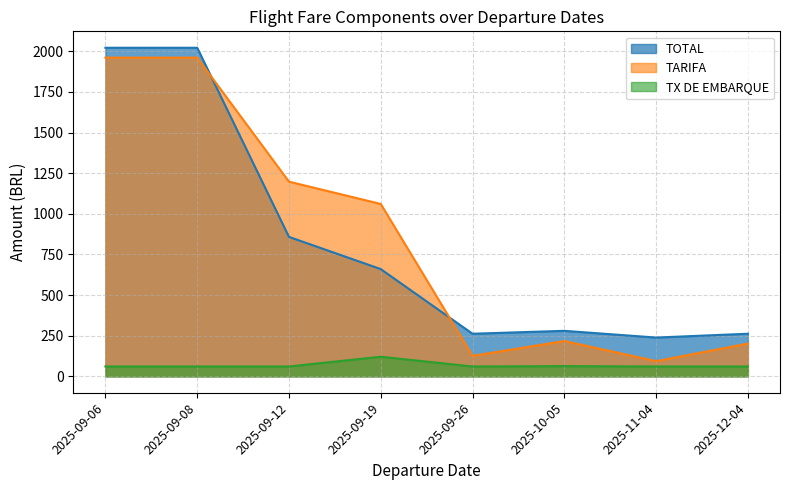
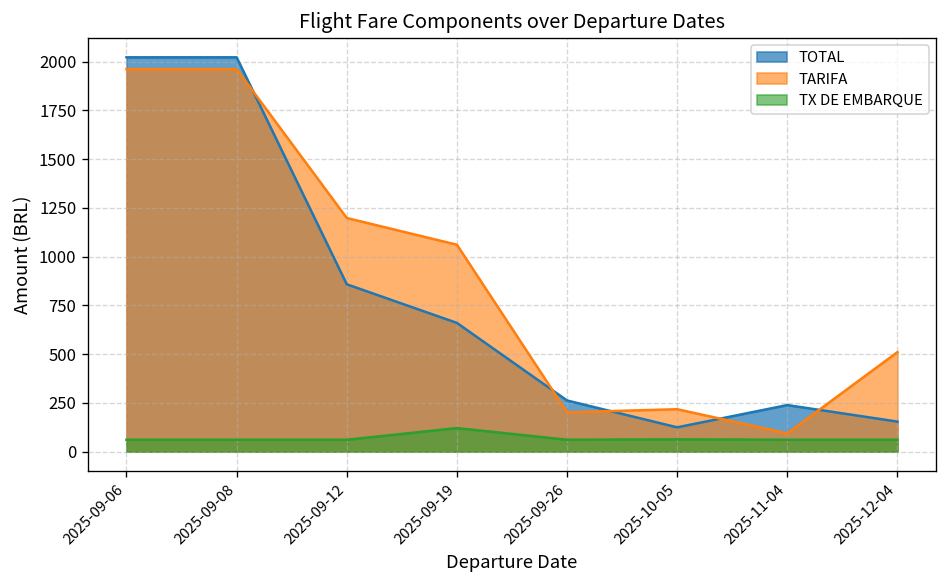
TARIFA, 2025-09-26: 130 -> 200
TOTAL, 2025-10-05: 280 -> 120
TOTAL, 2025-12-04: 260 -> 150
TARIFA, 2025-12-04: 200 -> 510
